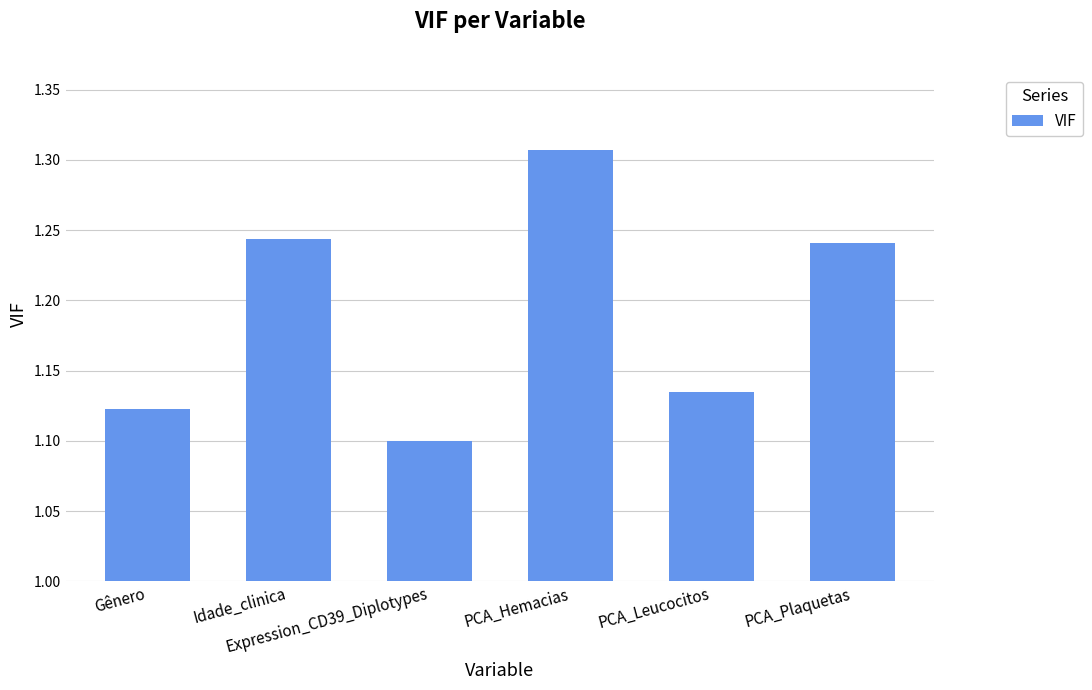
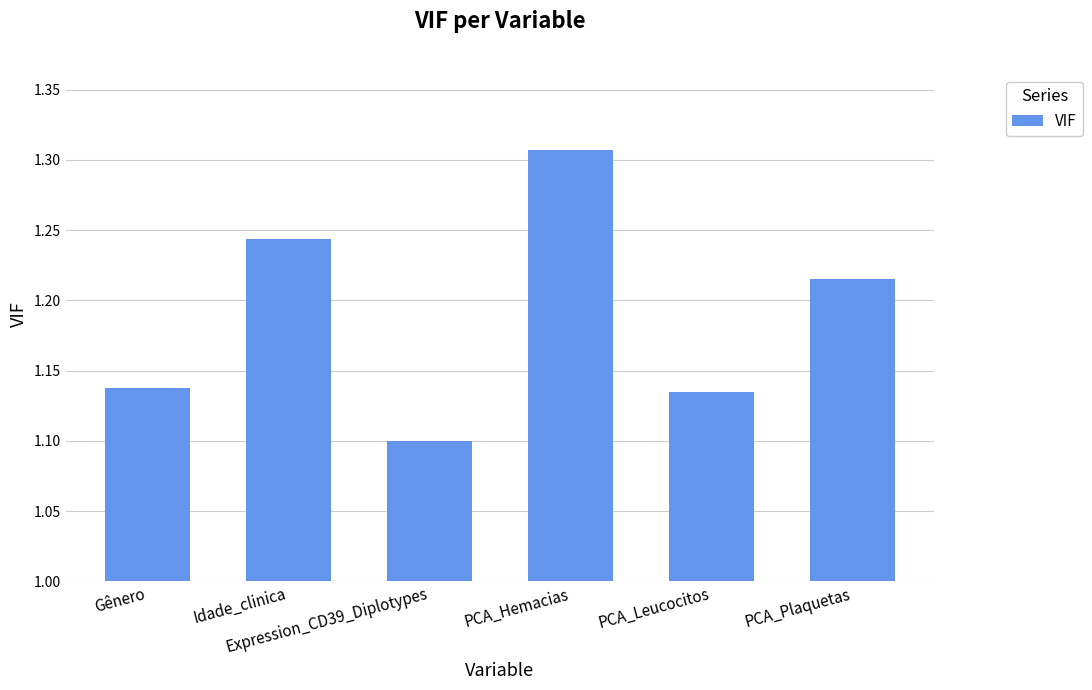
Gênero: 1.123 -> 1.137
PCA_Plaquetas: 1.241 -> 1.215
